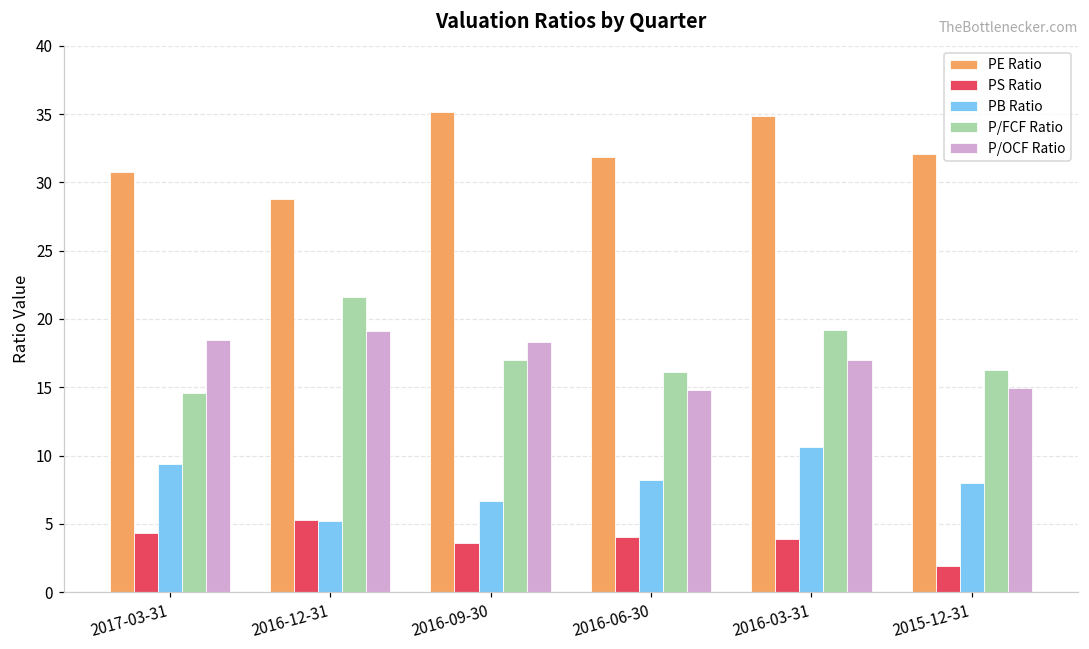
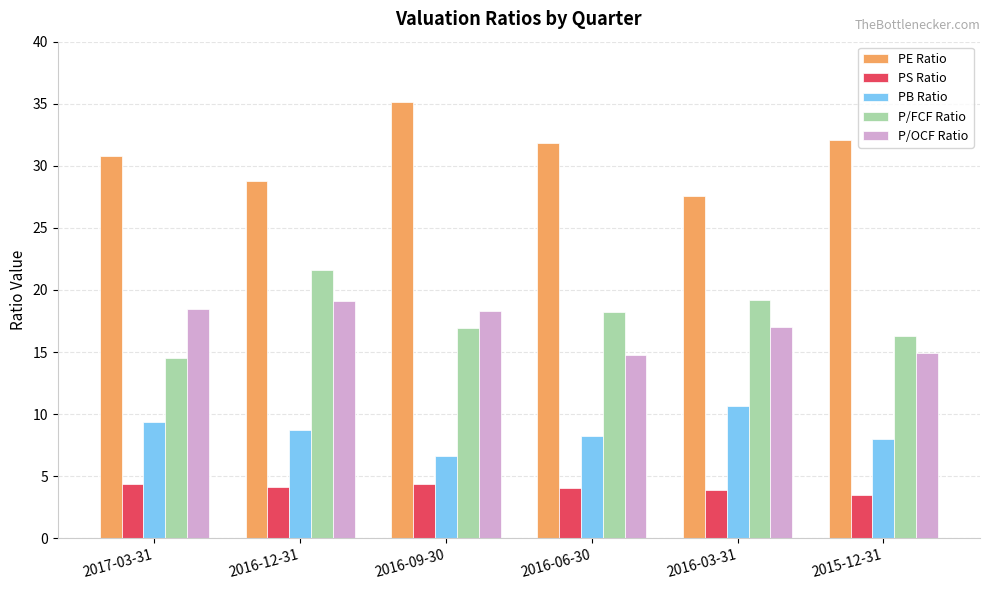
PS Ratio, 2016-12-31: 5.3 -> 4.1
PB Ratio, 2016-12-31: 5.2 -> 8.7
PS Ratio, 2016-09-30: 3.6 -> 4.4
P/FCF Ratio, 2016-06-30: 16.1 -> 18.2
PE Ratio, 2016-03-31: 34.8 -> 27.6
PS Ratio, 2015-12-31: 1.9 -> 3.4
